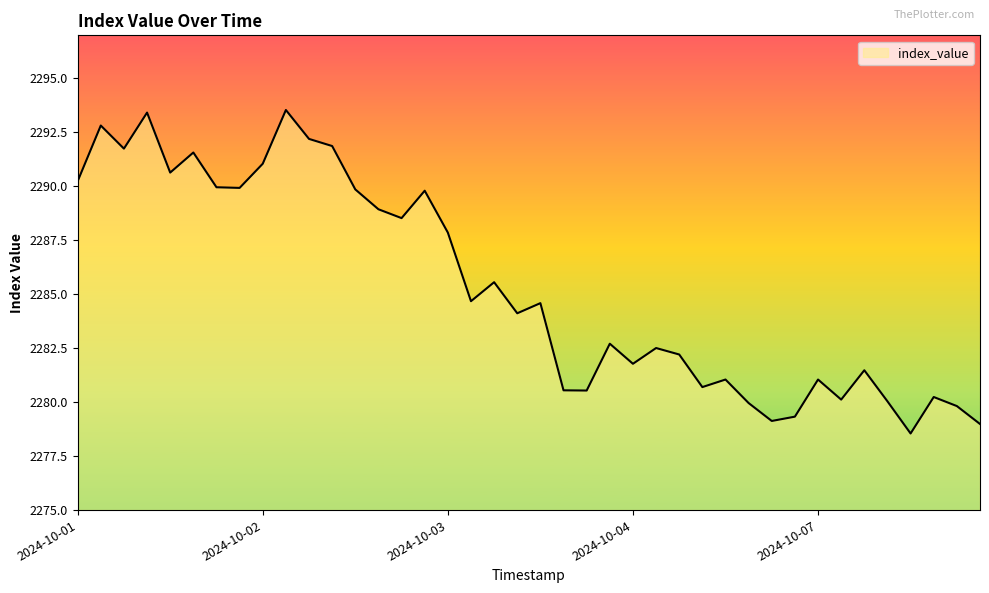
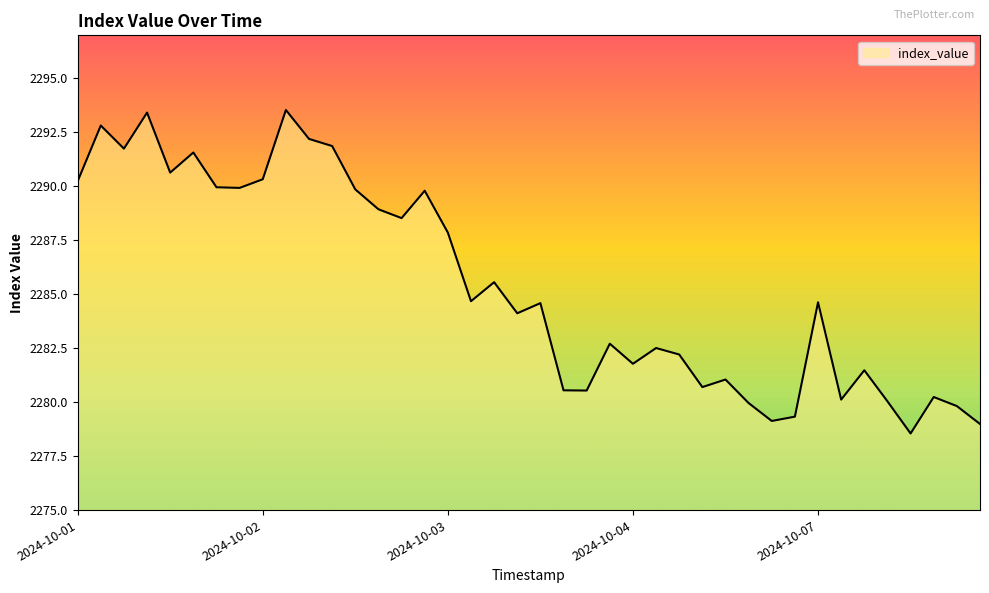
2024-10-02: 2291.1 -> 2290.3
2024-10-07: 2281.1 -> 2284.6
